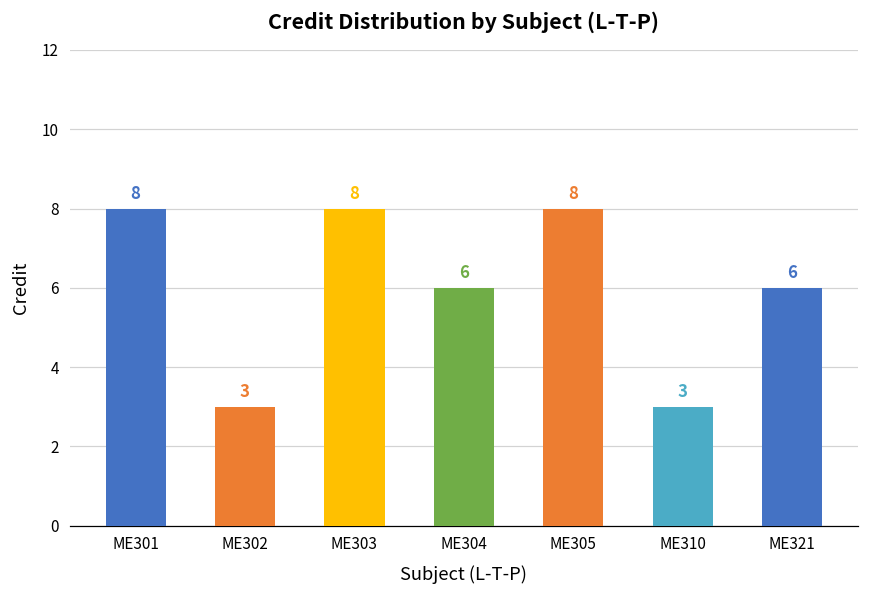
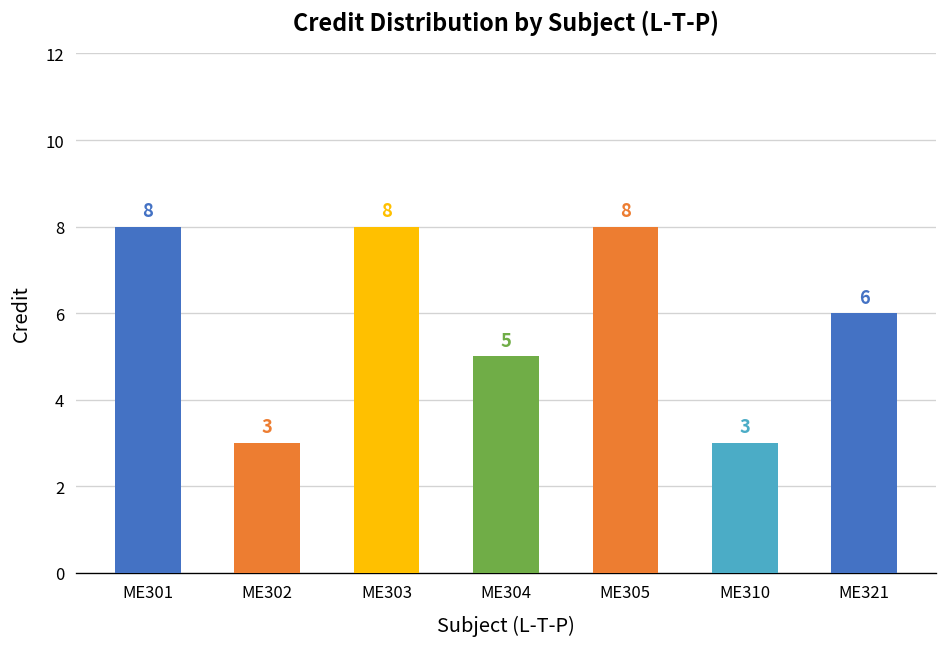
ME304: 6 -> 5
